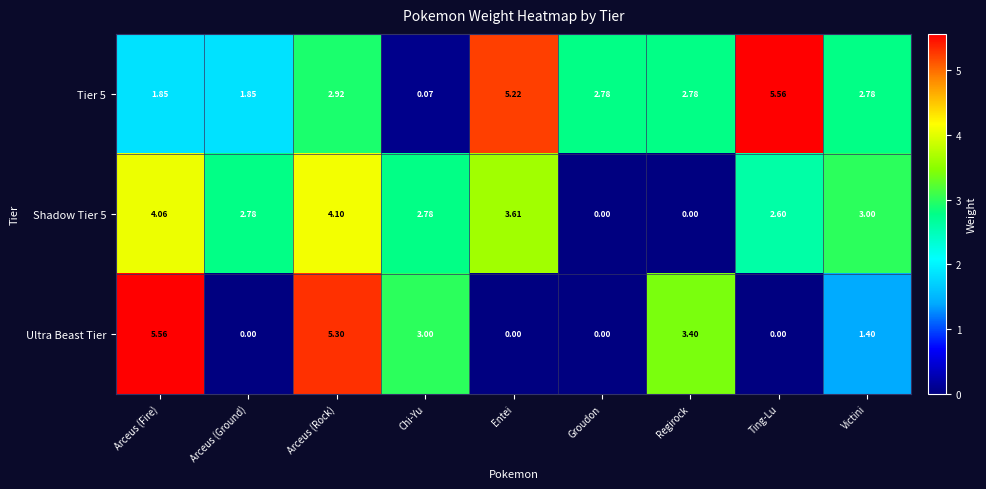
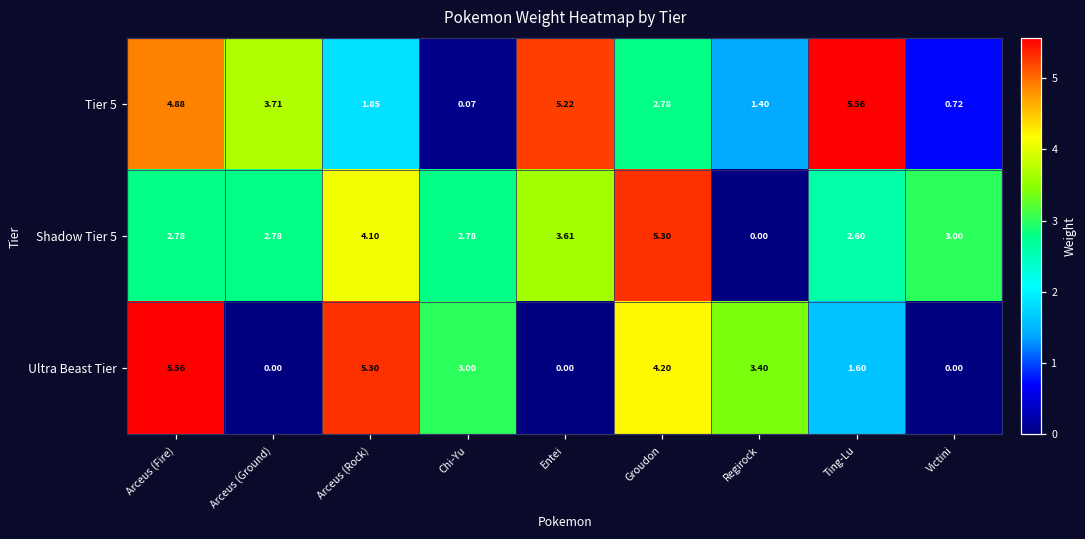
Tier 5, Arceus (Fire): 1.85 -> 4.88
Tier 5, Arceus (Ground): 1.85 -> 3.71
Tier 5, Arceus (Rock): 2.92 -> 1.85
Tier 5, Regirock: 2.78 -> 1.40
Tier 5, Victini: 2.78 -> 0.72
Shadow Tier 5, Arceus (Fire): 4.06 -> 2.78
Shadow Tier 5, Groudon: 0.00 -> 5.30
Ultra Beast Tier, Groudon: 0.00 -> 4.20
Ultra Beast Tier, Ting-Lu: 0.00 -> 1.60
Ultra Beast Tier, Victini: 1.40 -> 0.00
